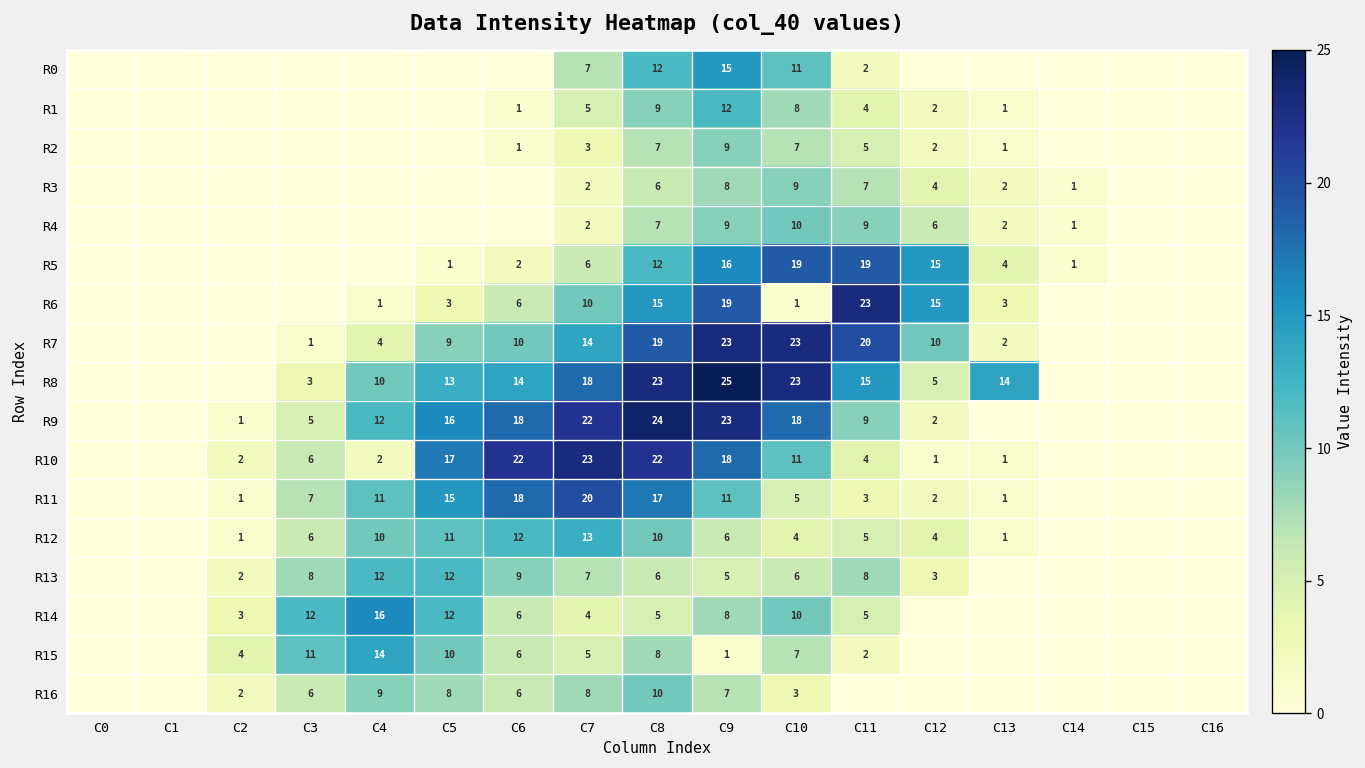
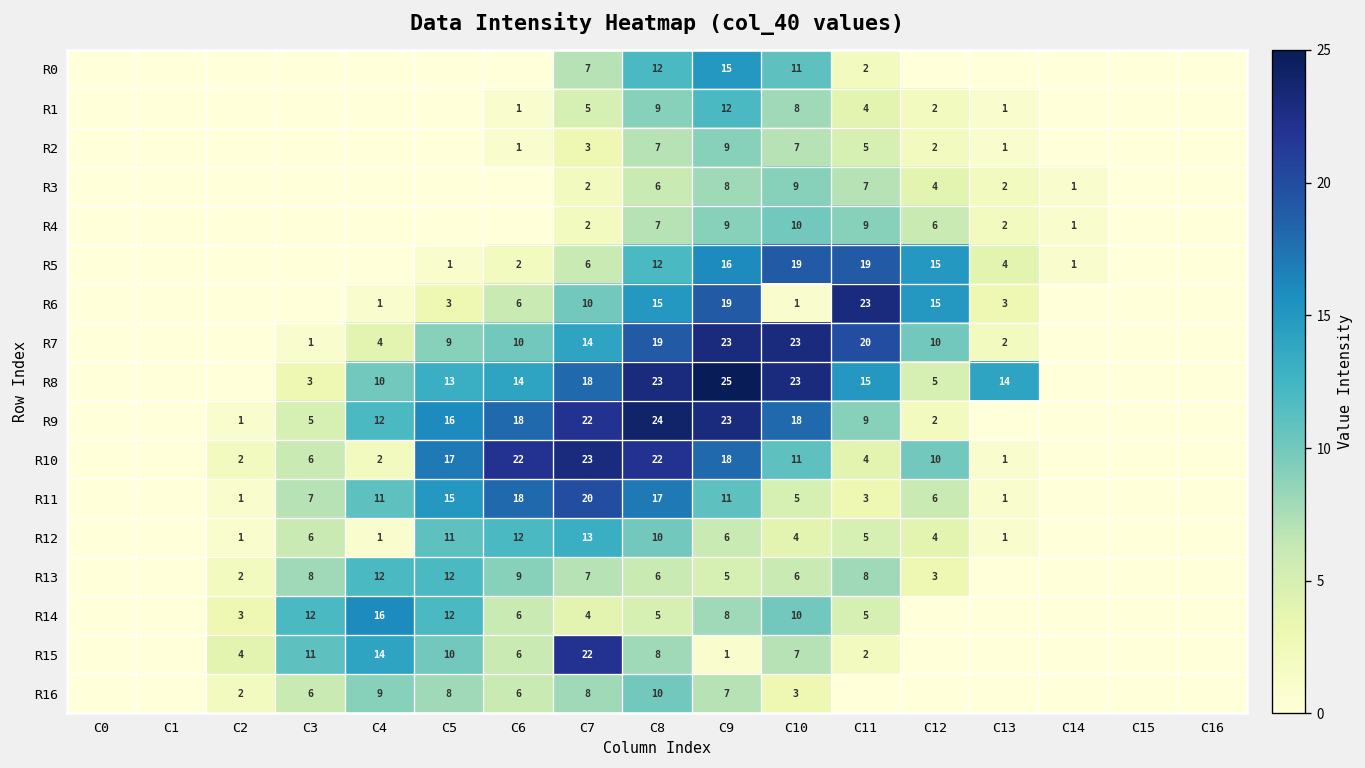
R10, C12: 1 -> 10
R11, C12: 2 -> 6
R12, C4: 10 -> 1
R15, C7: 5 -> 22
